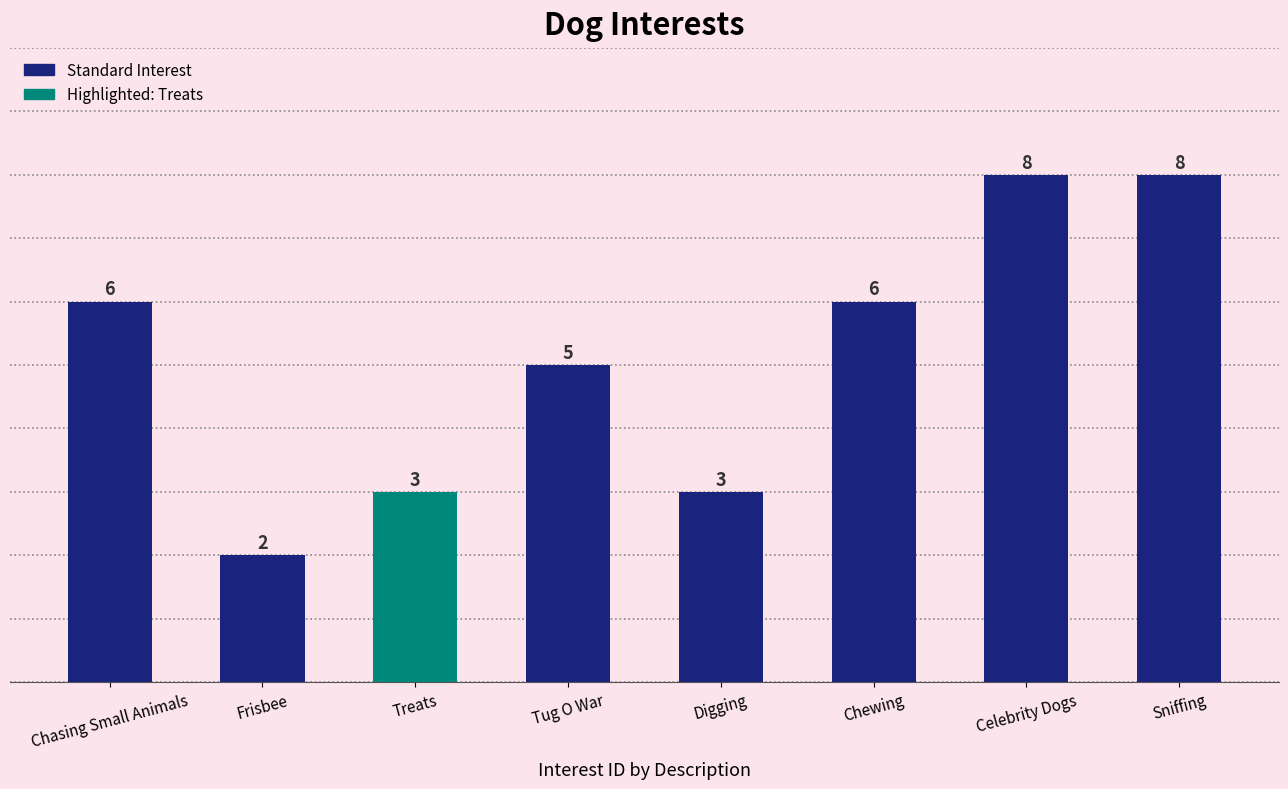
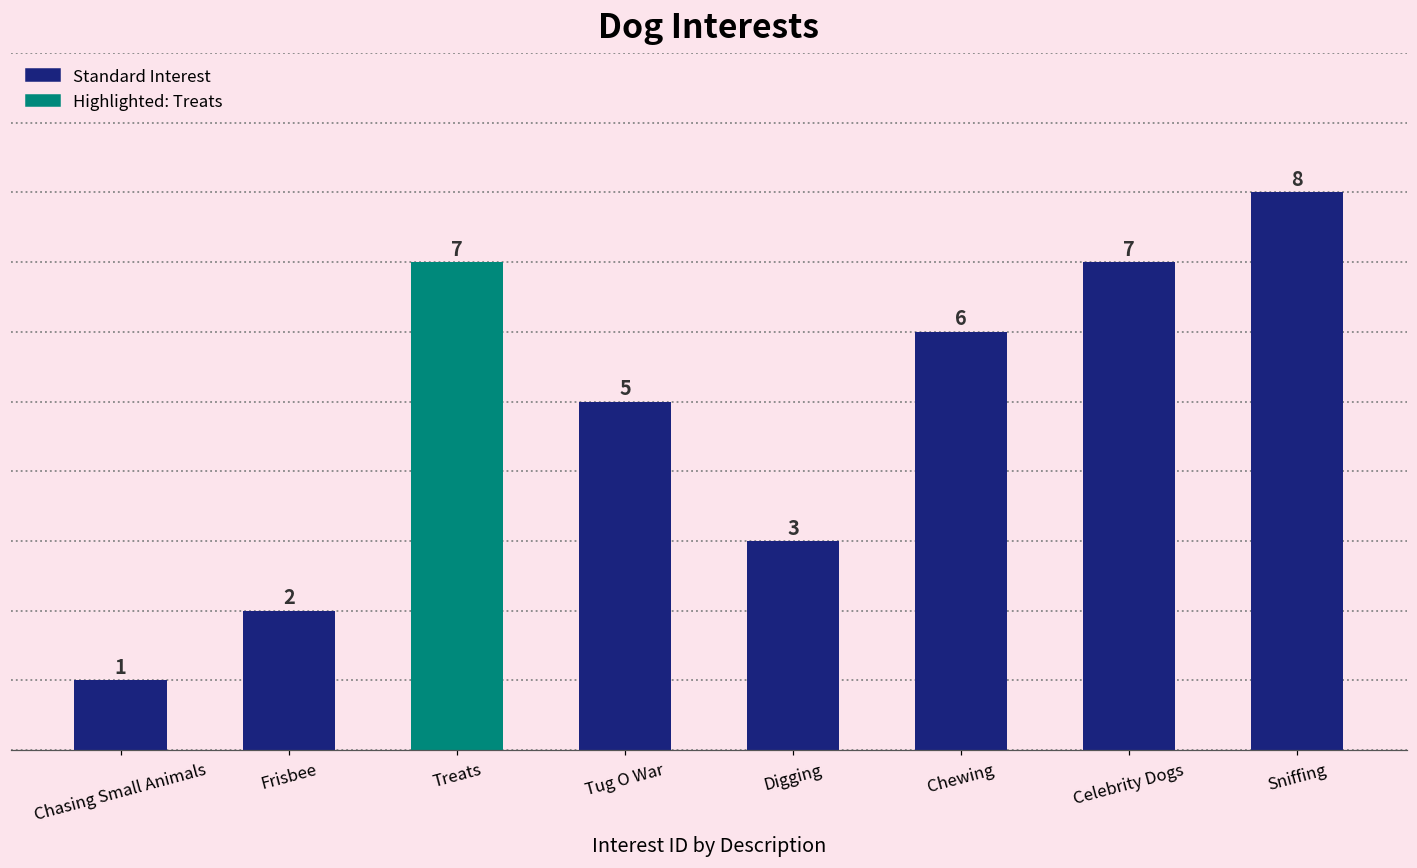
Chasing Small Animals: 6 -> 1
Treats: 3 -> 7
Celebrity Dogs: 8 -> 7
